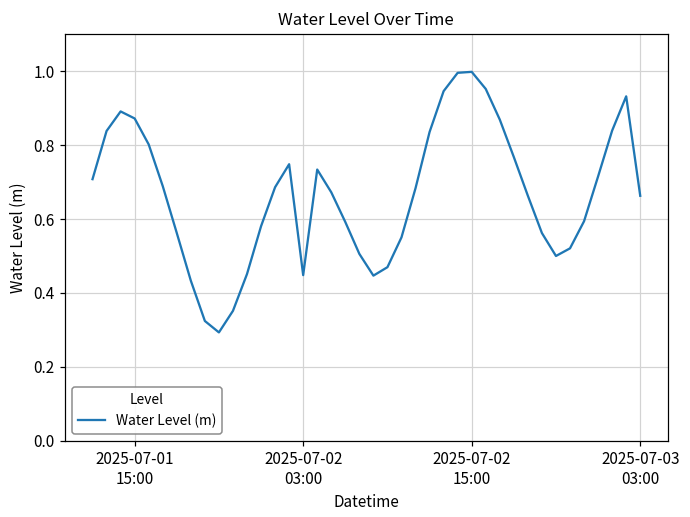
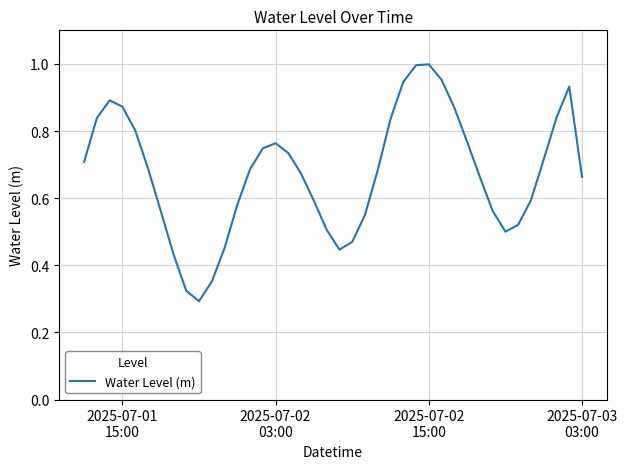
2025-07-02 03:00: 0.45 -> 0.76
